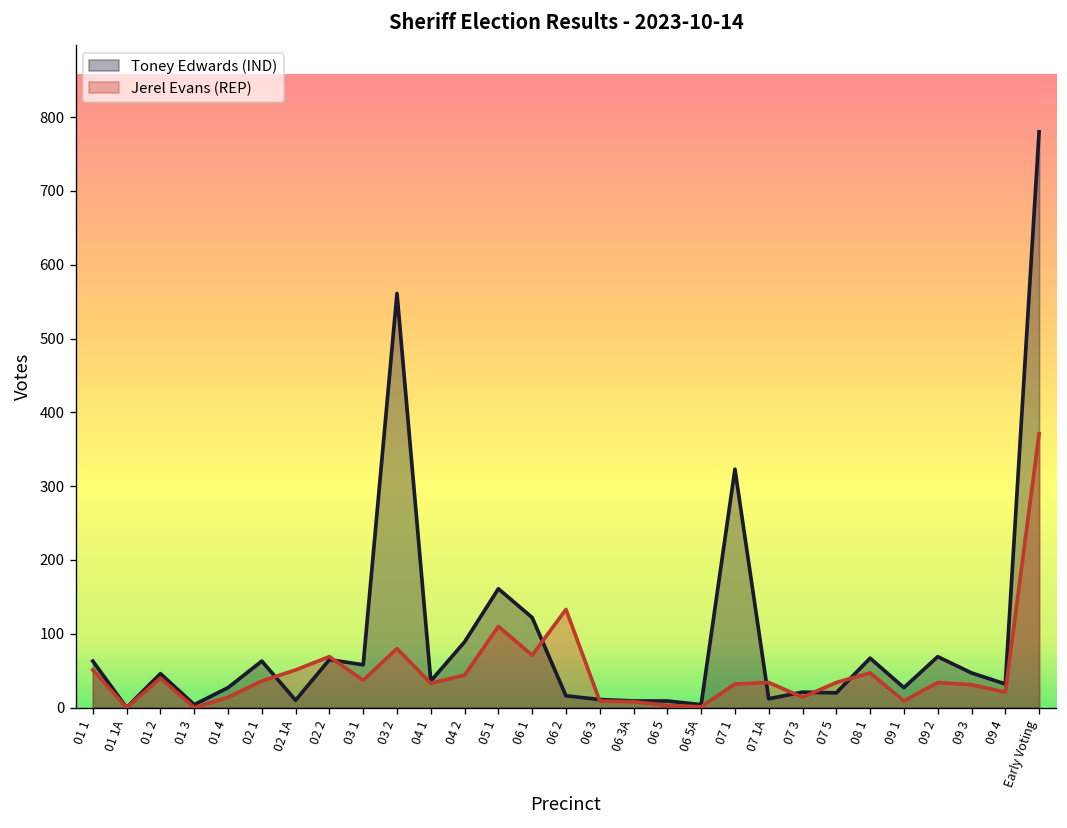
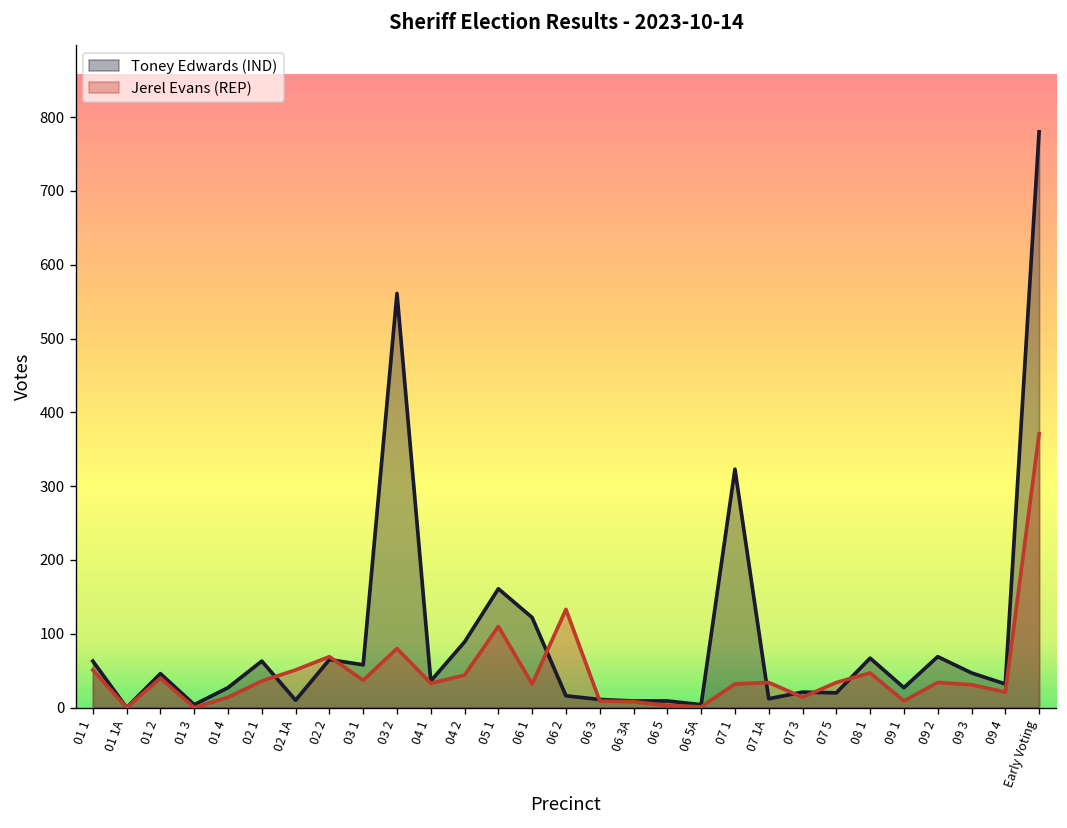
Jerel Evans (REP), 06 1: 70 -> 30
